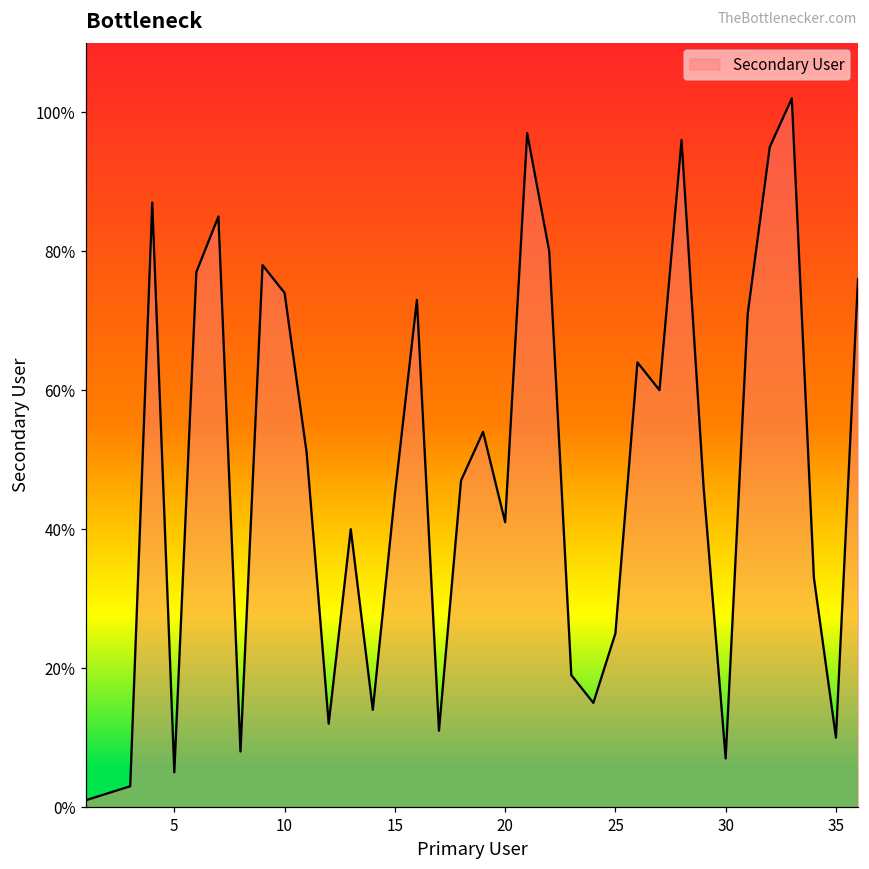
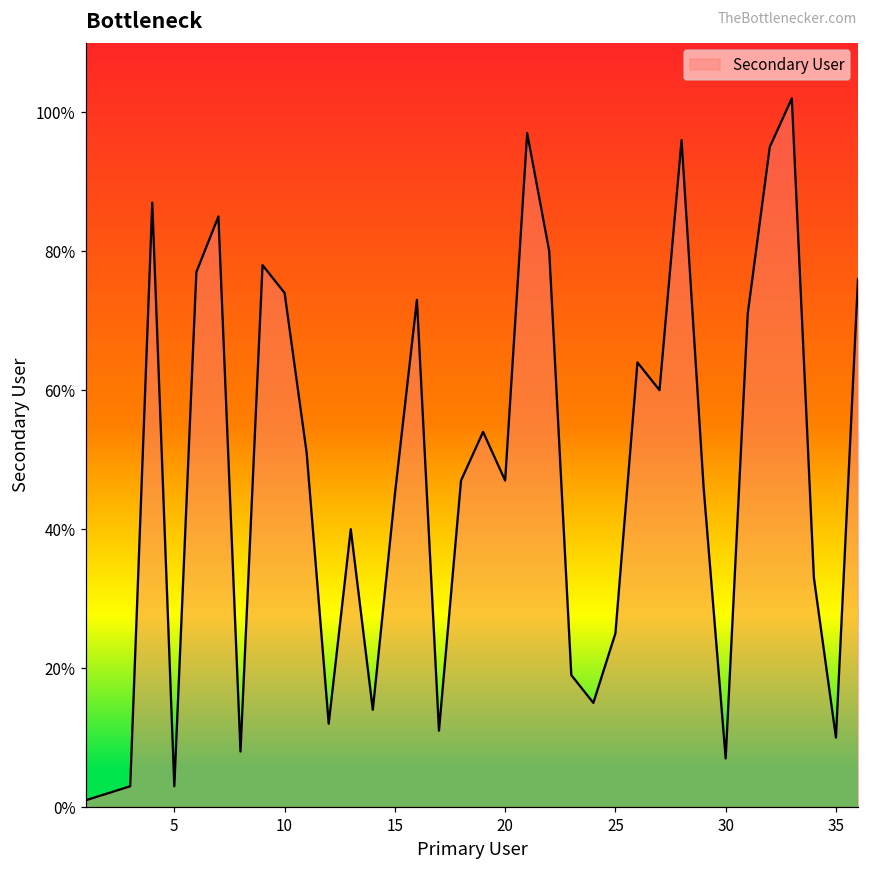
5: 5% -> 3%
20: 41% -> 47%
